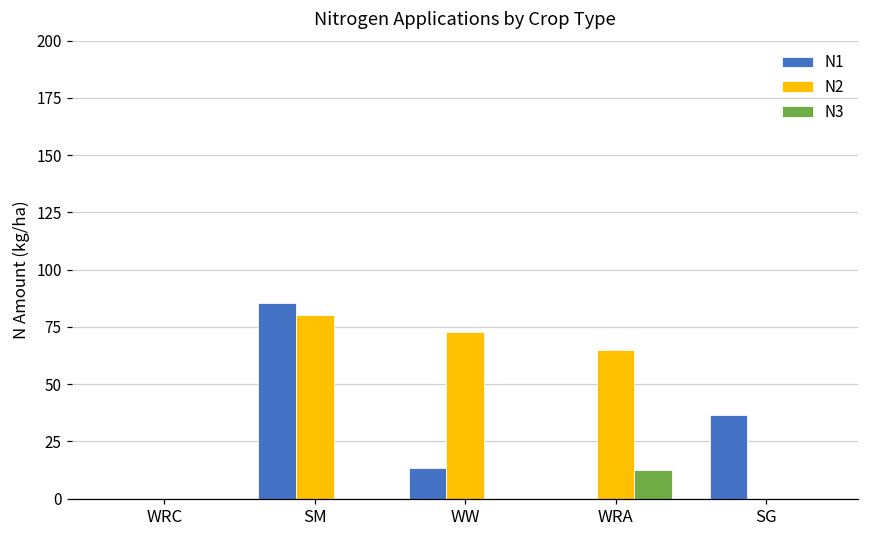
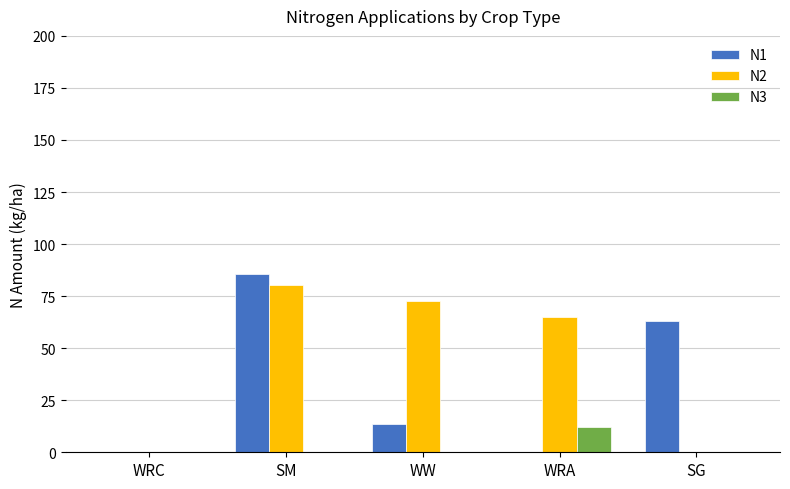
N1, SG: 37 -> 63
